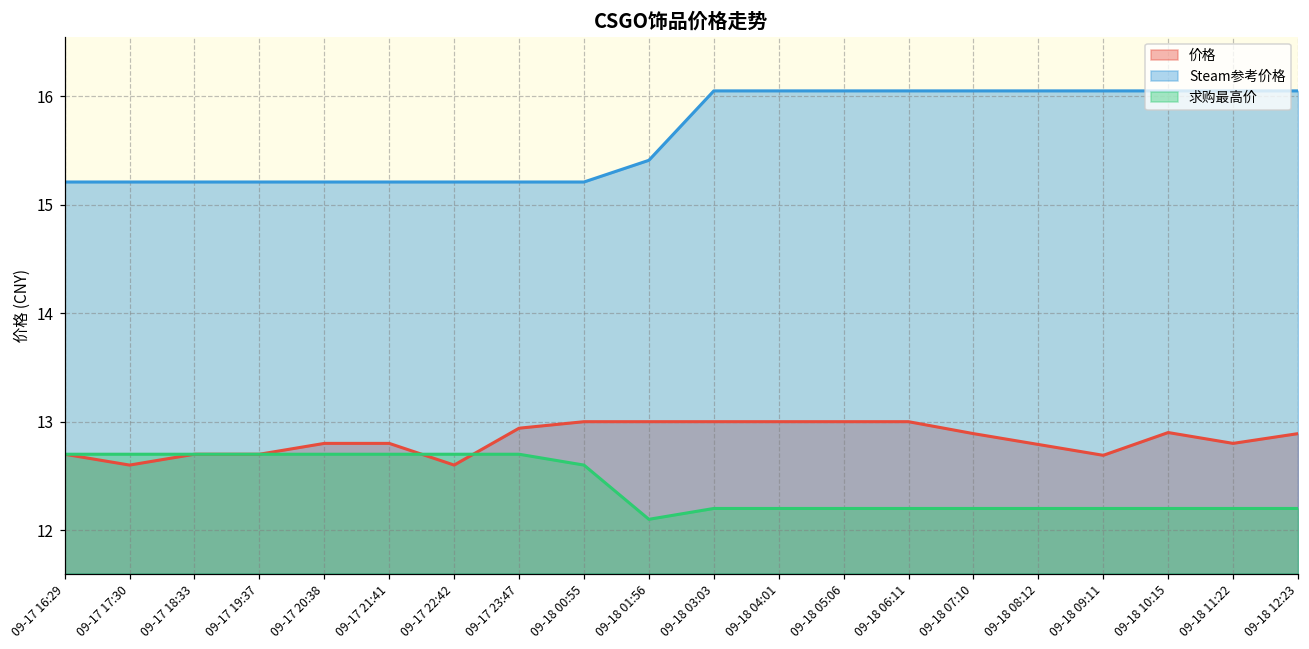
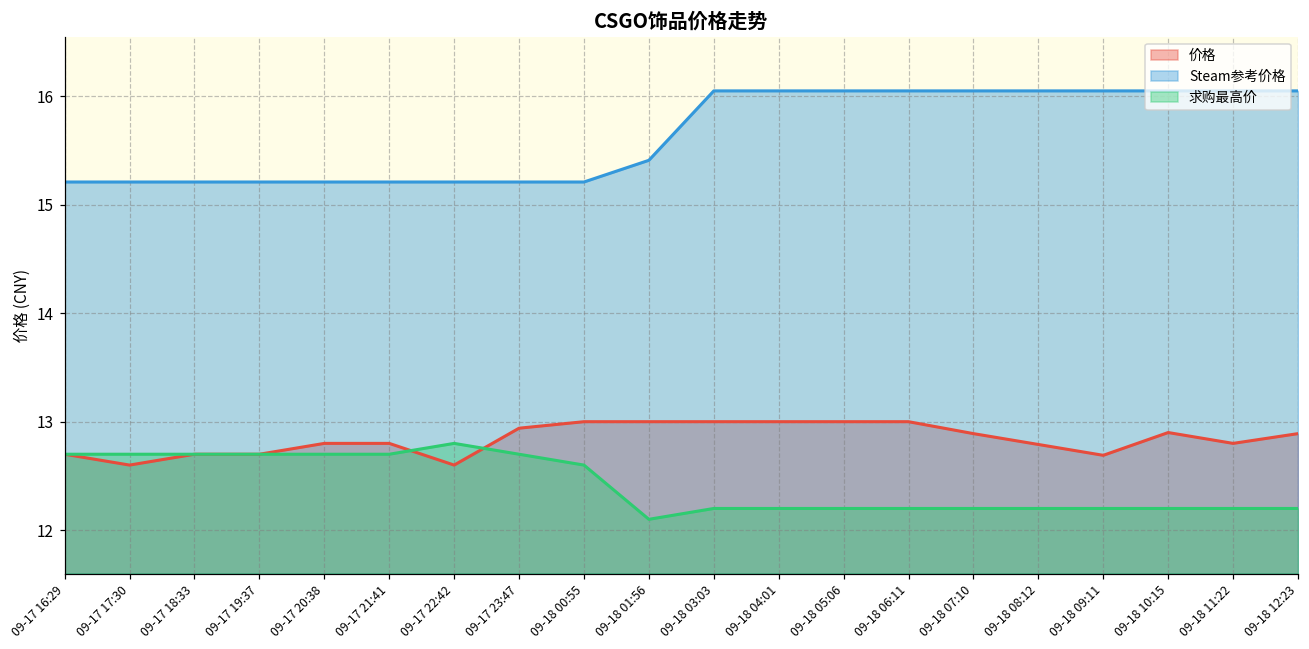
求购最高价, 09-17 22:42: 12.7 -> 12.8
